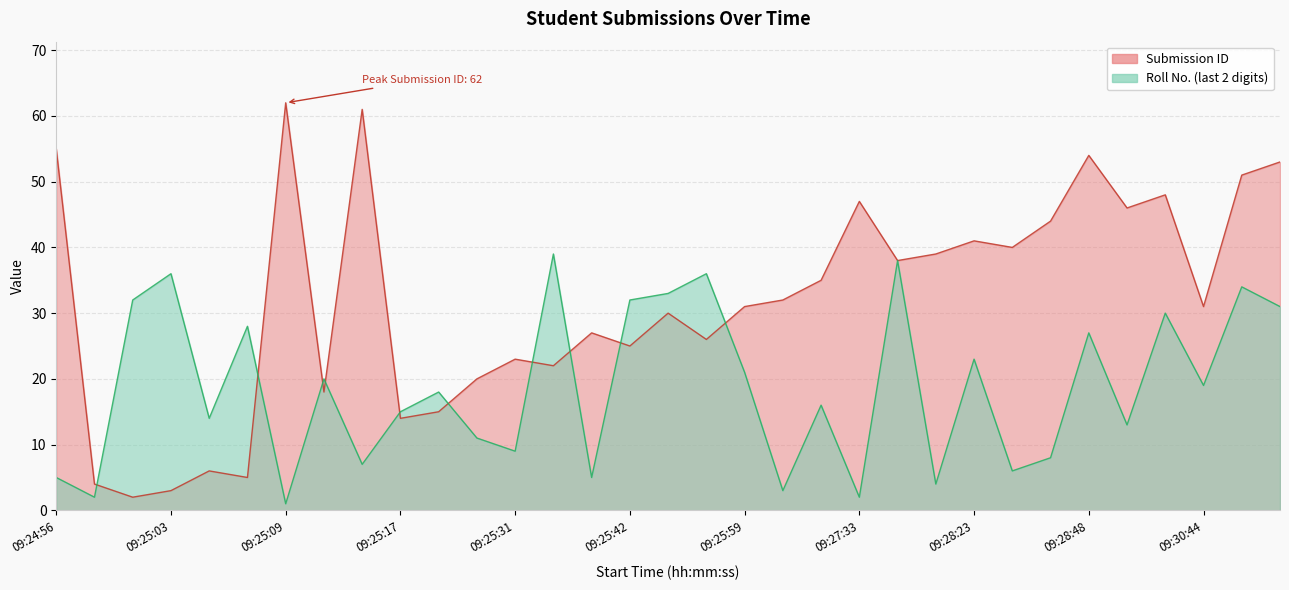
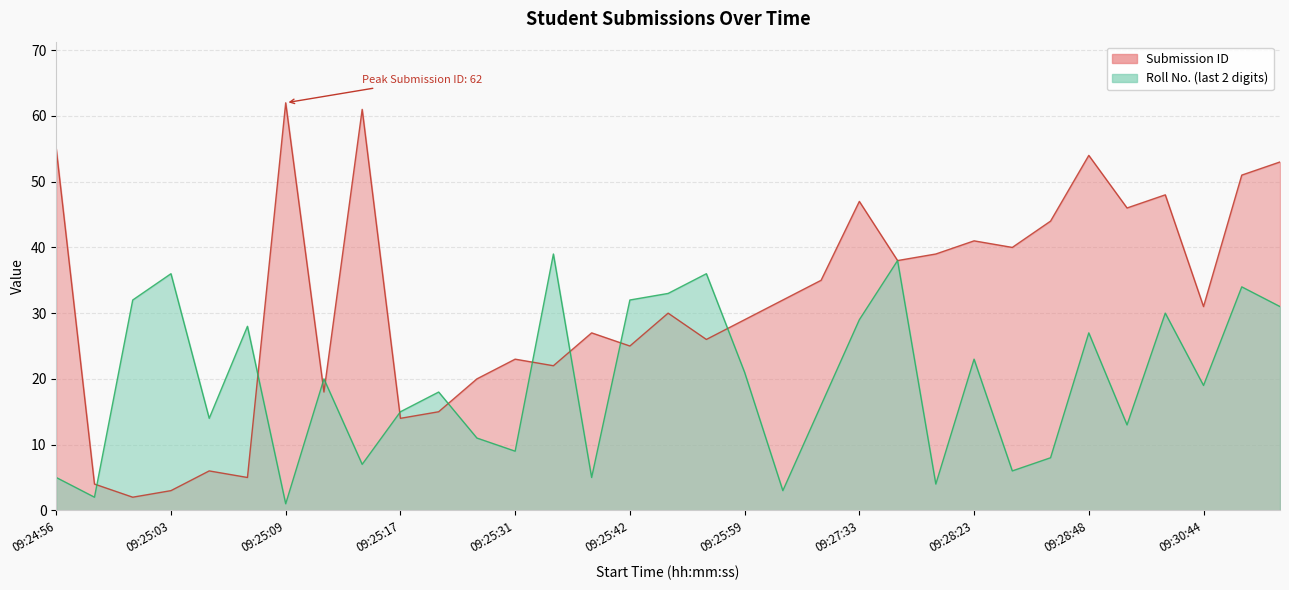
Submission ID, 09:25:59: 31 -> 29
Roll No. (last 2 digits), 09:27:33: 2 -> 29
